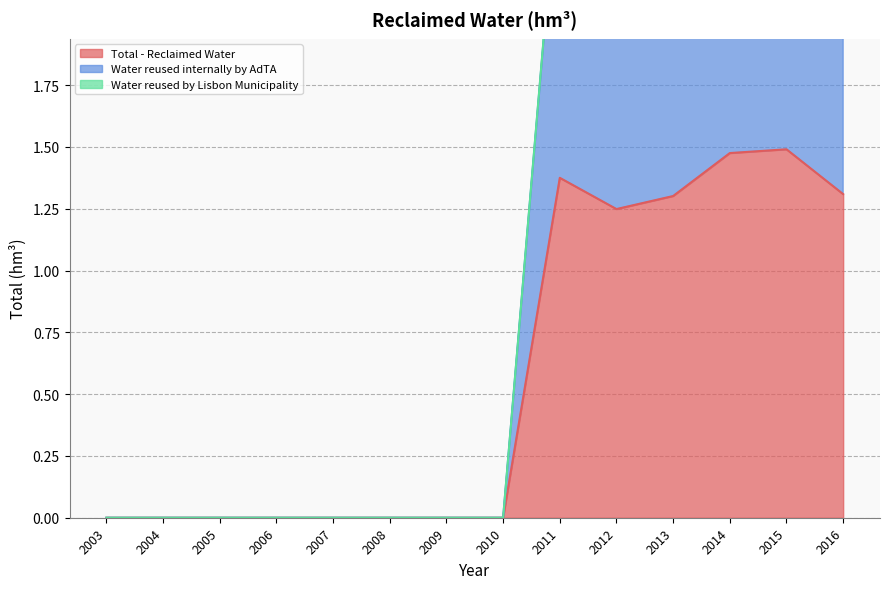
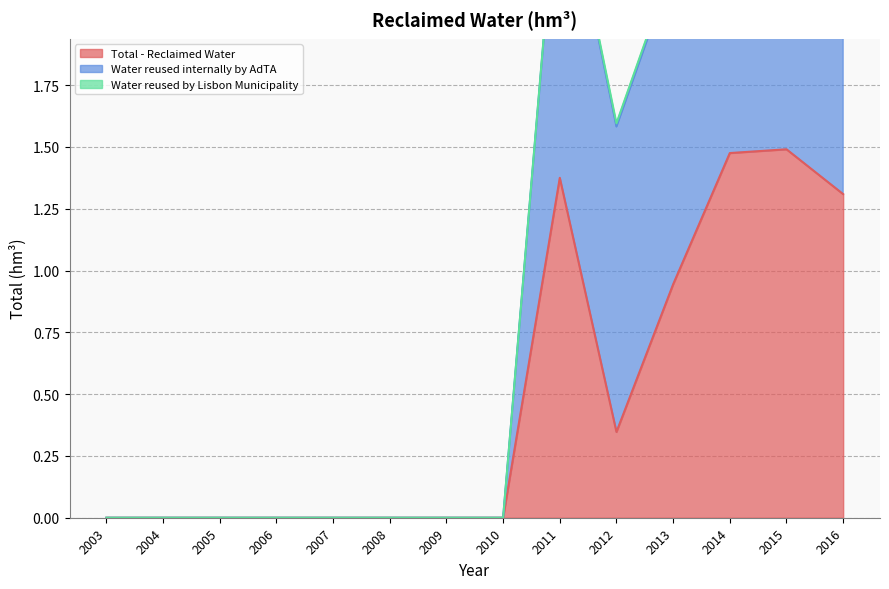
Total - Reclaimed Water, 2012: 1.25 -> 0.35
Total - Reclaimed Water, 2013: 1.30 -> 0.94
